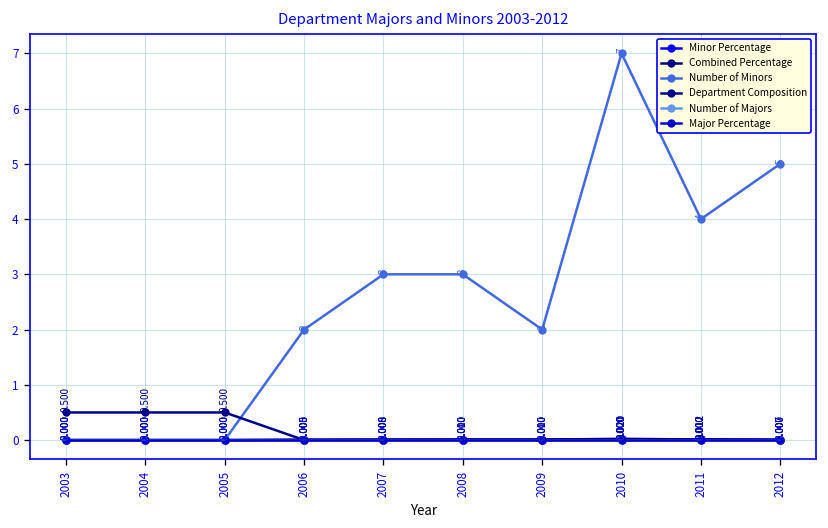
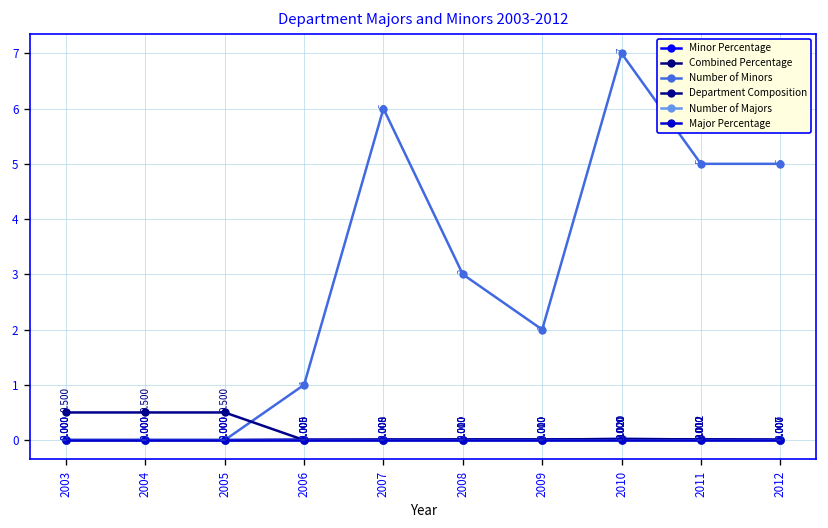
Number of Minors, 2006: 2 -> 1
Number of Minors, 2007: 3 -> 6
Number of Minors, 2011: 4 -> 5
